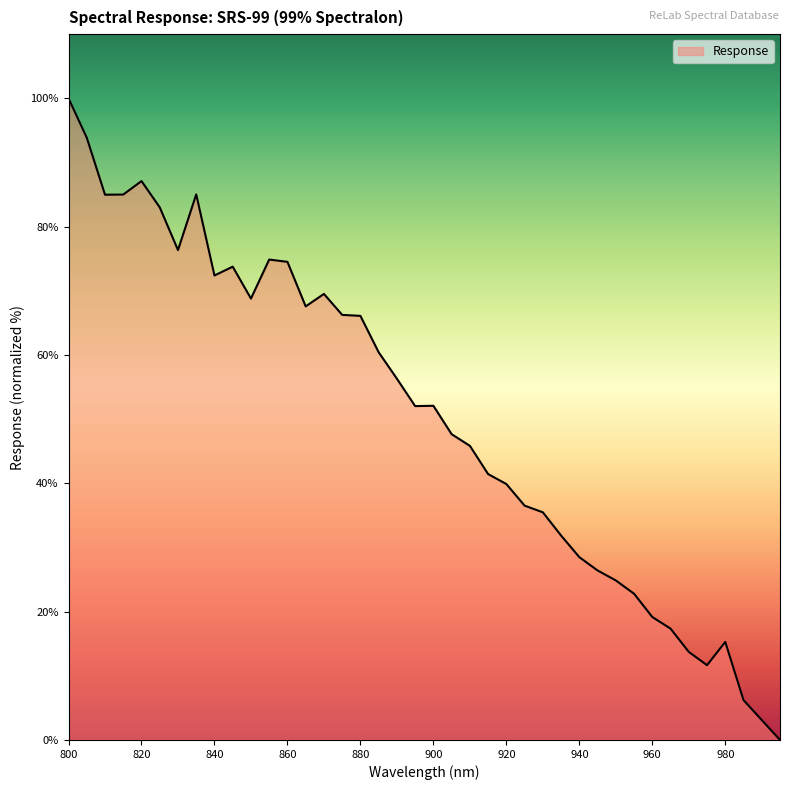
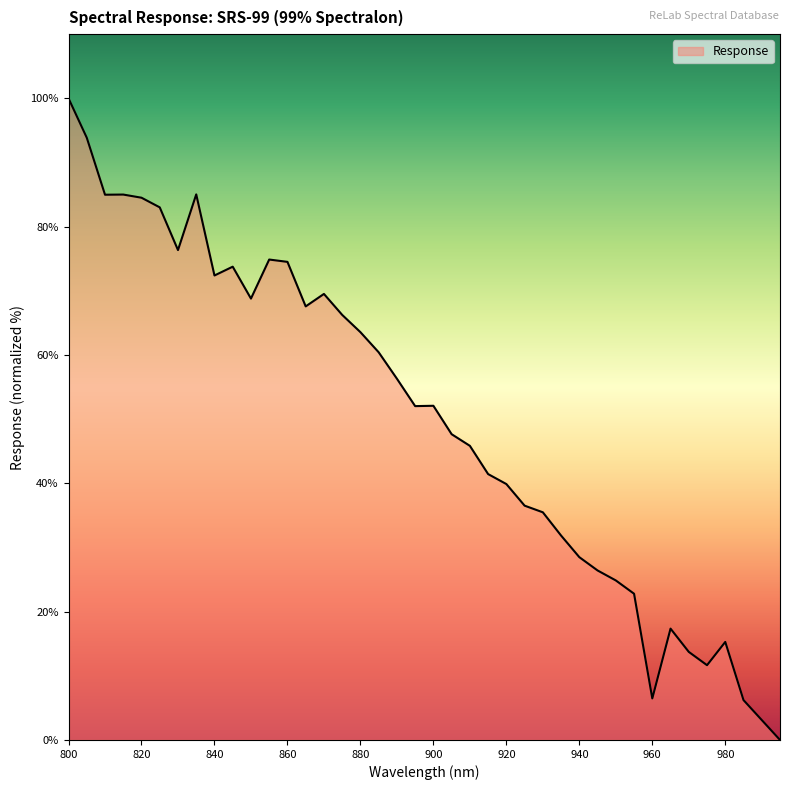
820: 87% -> 85%
880: 66% -> 64%
960: 19% -> 6%
